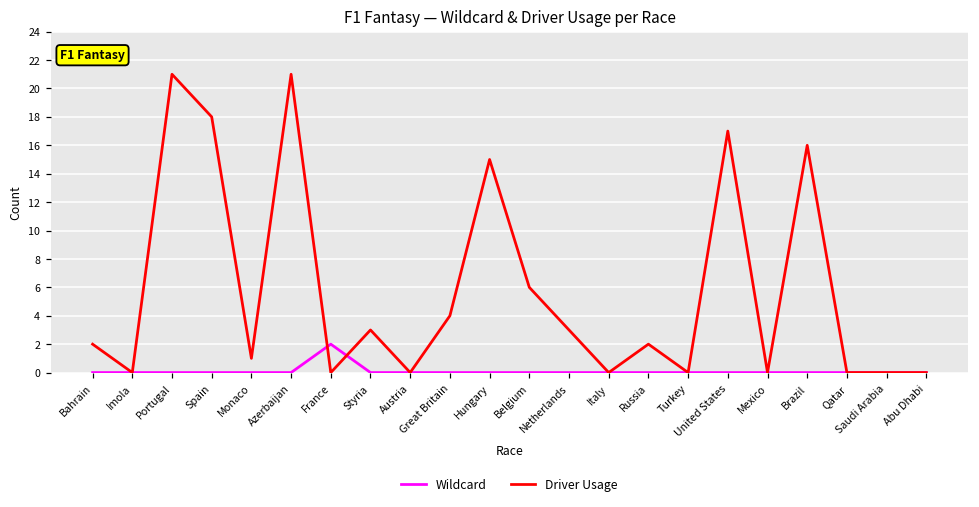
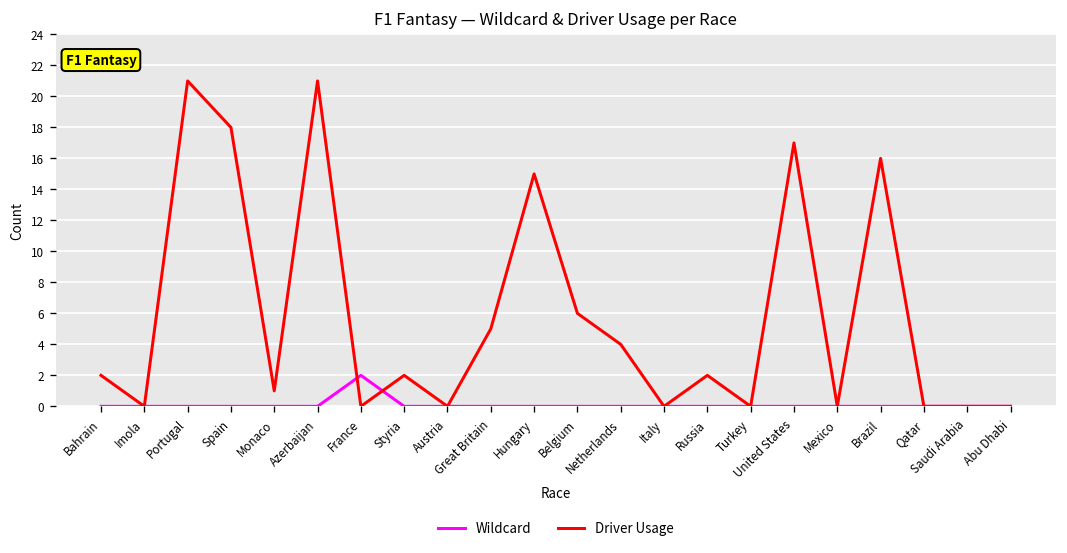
Driver Usage, Styria: 3 -> 2
Driver Usage, Great Britain: 4 -> 5
Driver Usage, Netherlands: 3 -> 4
